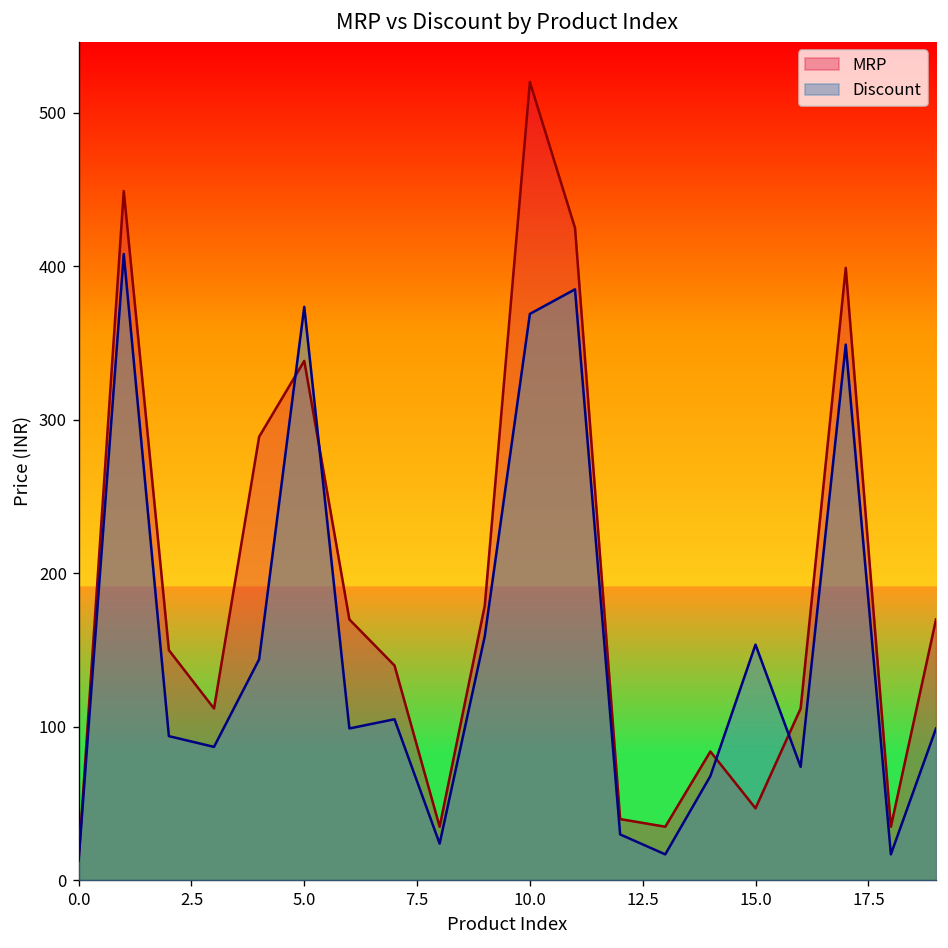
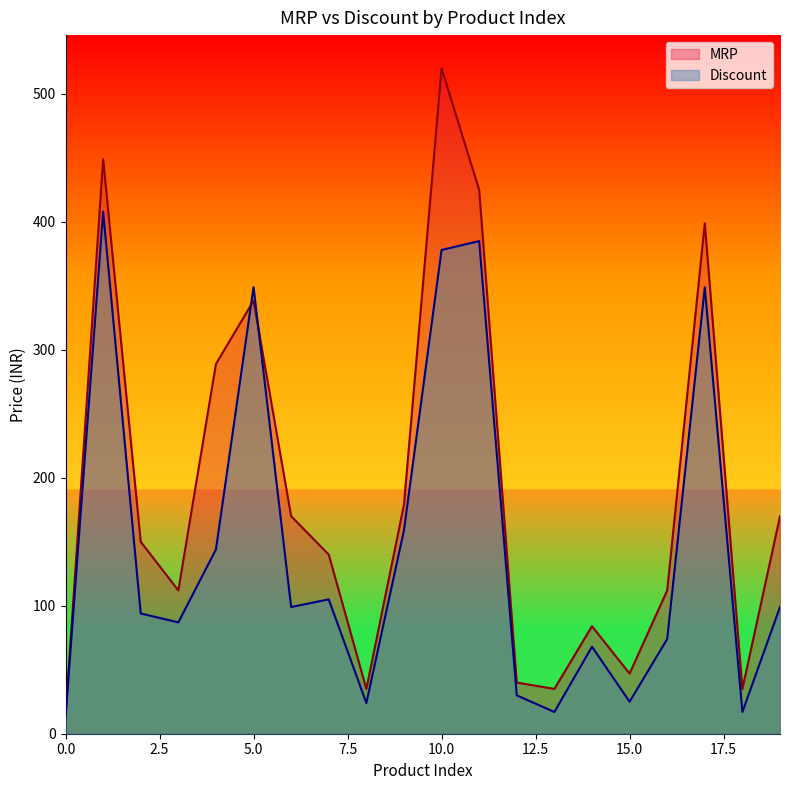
Discount, 5.0: 374 -> 349
Discount, 10.0: 369 -> 378
Discount, 15.0: 154 -> 25
